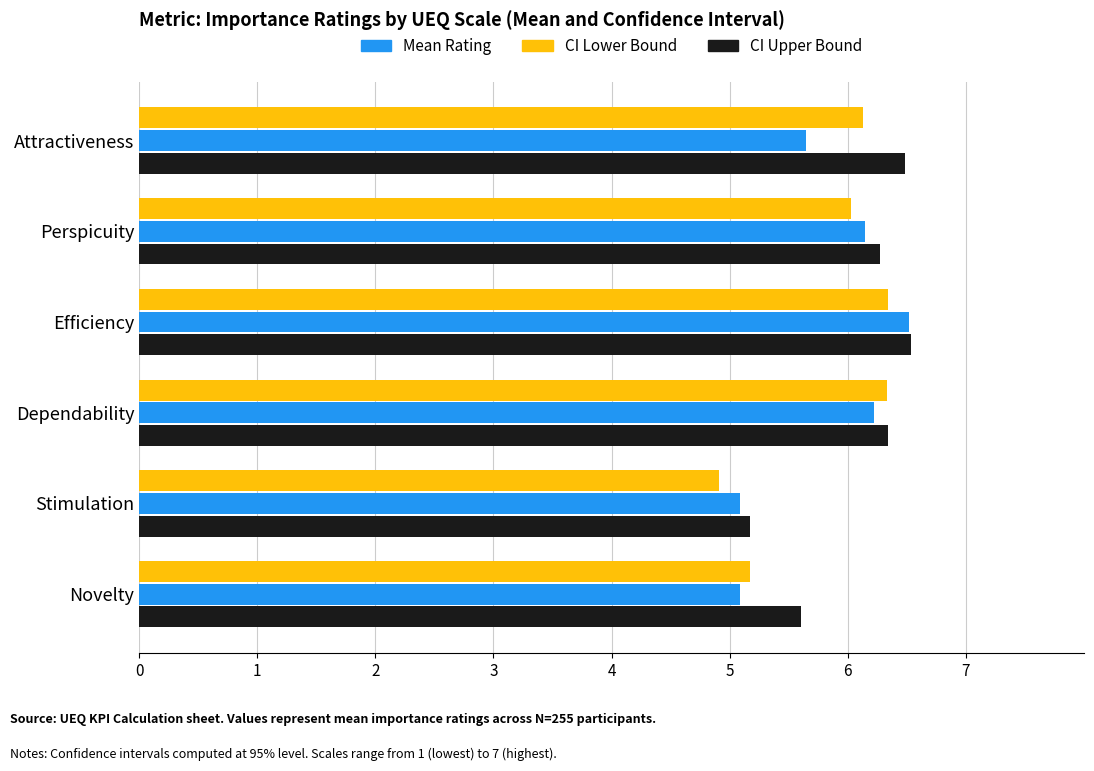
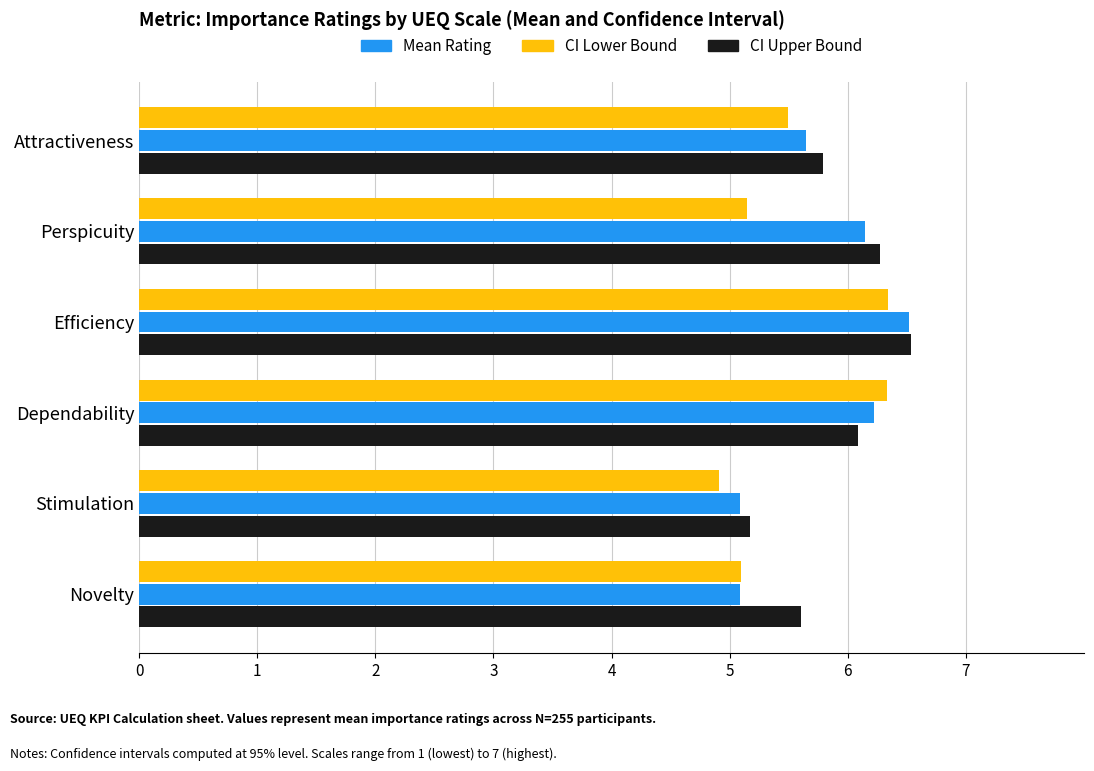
CI Lower Bound, Attractiveness: 6.13 -> 5.49
CI Upper Bound, Attractiveness: 6.49 -> 5.79
CI Lower Bound, Perspicuity: 6.02 -> 5.15
CI Upper Bound, Dependability: 6.34 -> 6.08
CI Lower Bound, Novelty: 5.17 -> 5.10
